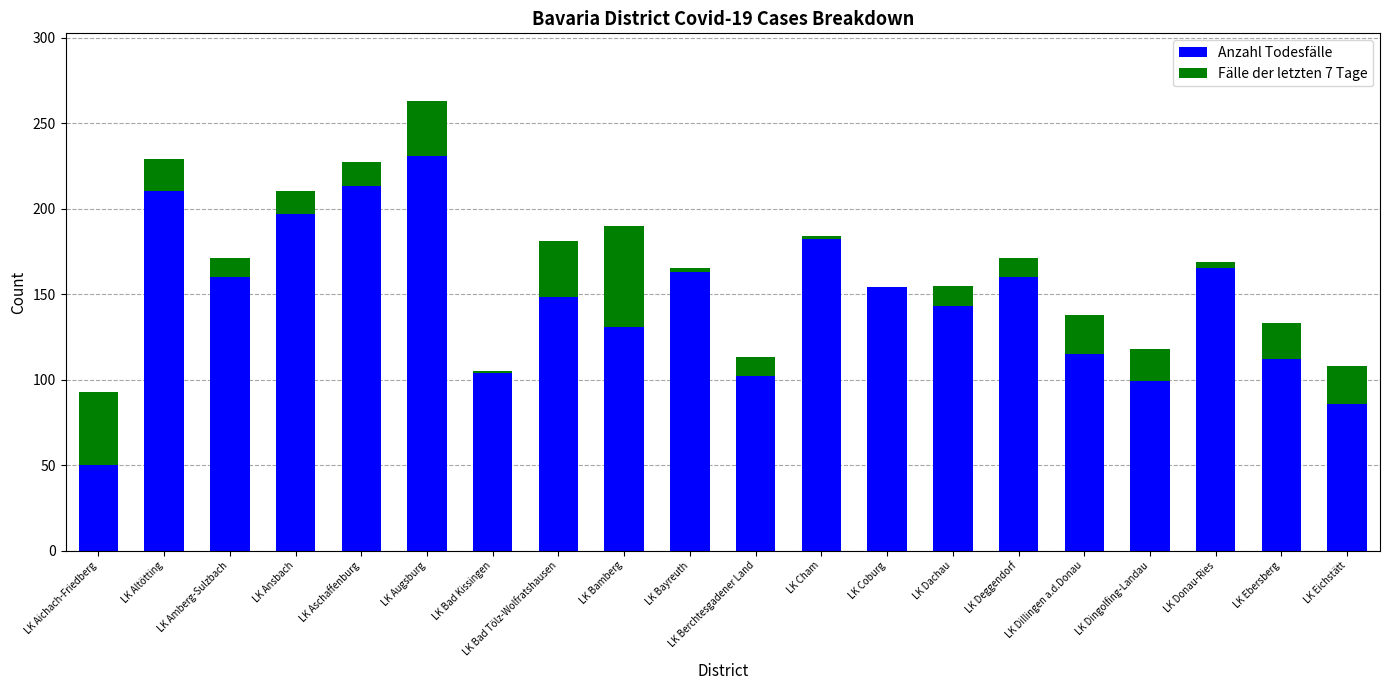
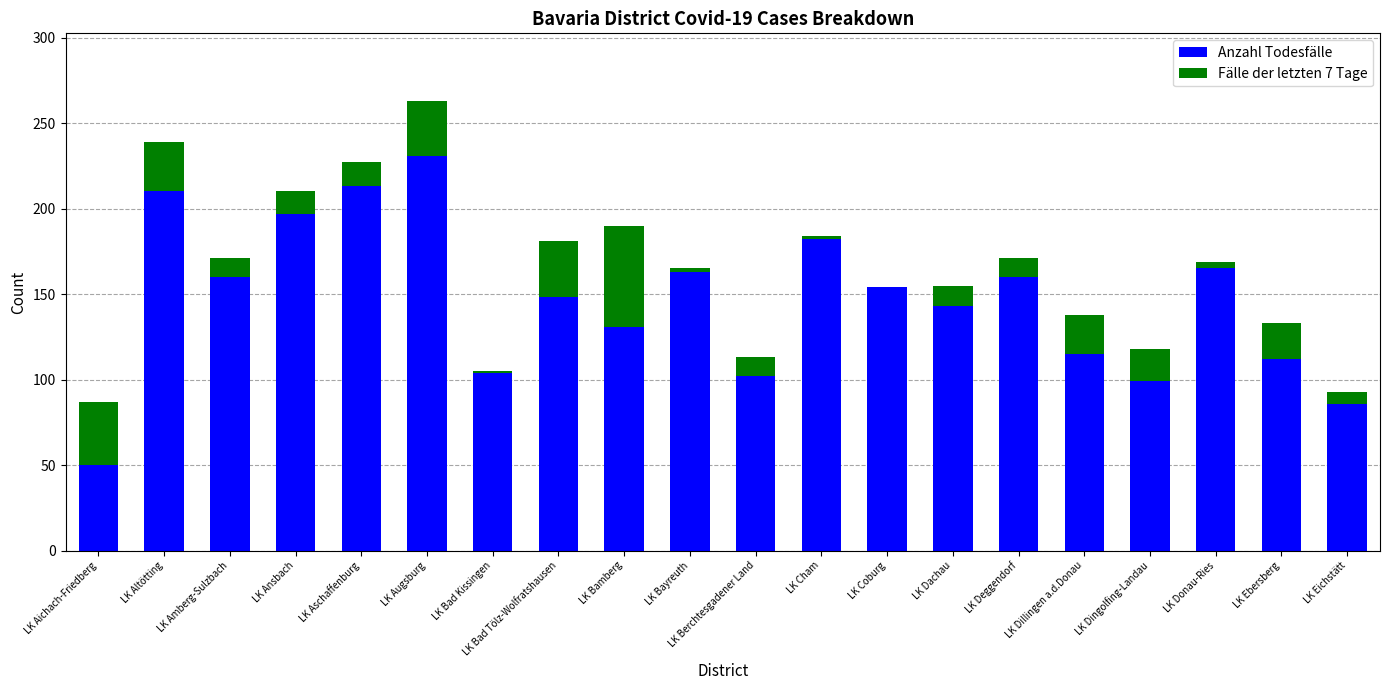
Fälle der letzten 7 Tage, LK Aichach-Friedberg: 43 -> 37
Fälle der letzten 7 Tage, LK Altötting: 19 -> 29
Fälle der letzten 7 Tage, LK Eichstätt: 22 -> 7
